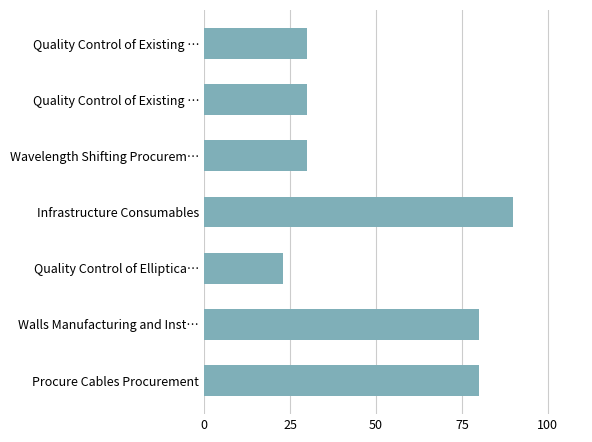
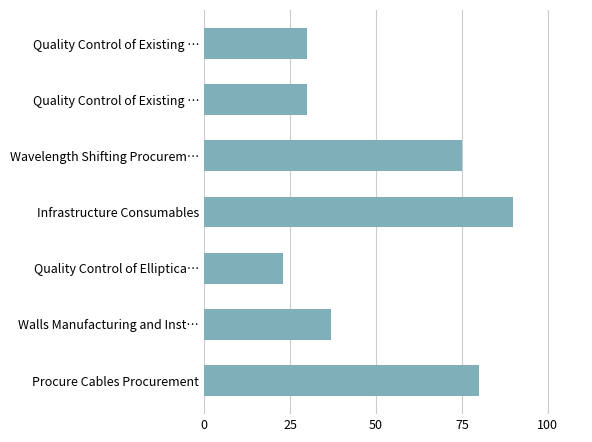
Wavelength Shifting Procurem…: 30 -> 75
Walls Manufacturing and Inst…: 80 -> 37
